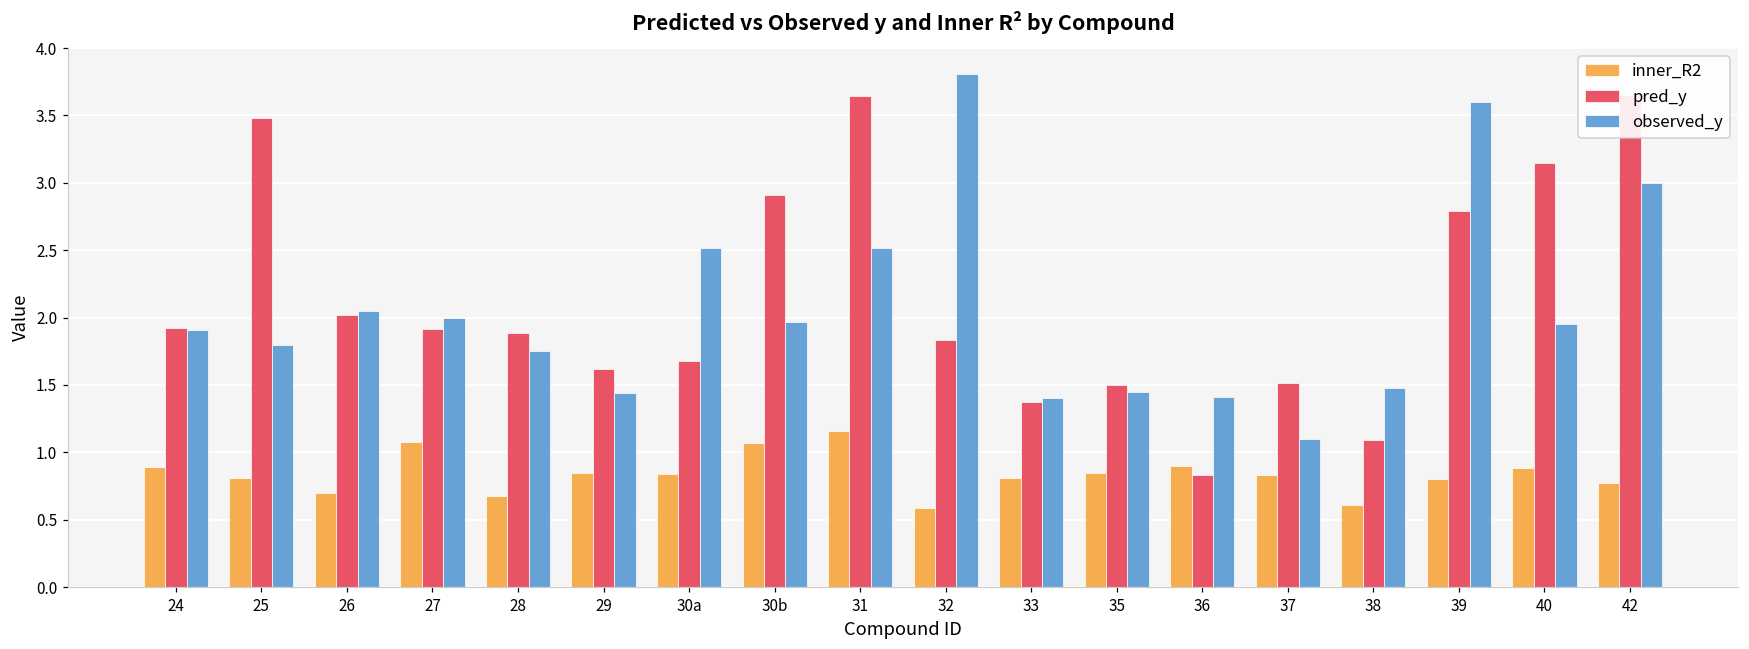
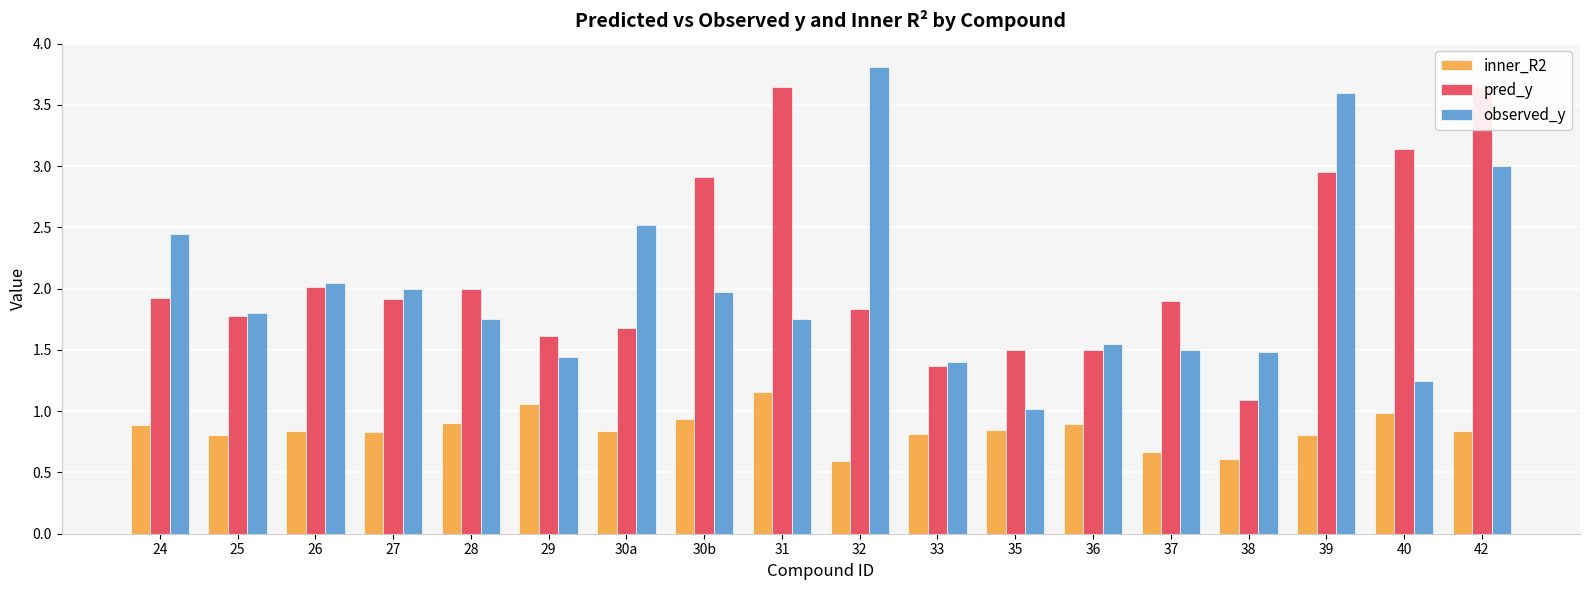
observed_y, 24: 1.91 -> 2.45
pred_y, 25: 3.48 -> 1.78
inner_R2, 26: 0.70 -> 0.84
inner_R2, 27: 1.08 -> 0.83
inner_R2, 28: 0.68 -> 0.91
pred_y, 28: 1.88 -> 2.00
inner_R2, 29: 0.85 -> 1.06
inner_R2, 30b: 1.07 -> 0.94
observed_y, 31: 2.52 -> 1.75
observed_y, 35: 1.45 -> 1.02
pred_y, 36: 0.83 -> 1.50
observed_y, 36: 1.41 -> 1.55
inner_R2, 37: 0.83 -> 0.67
pred_y, 37: 1.52 -> 1.90
observed_y, 37: 1.1 -> 1.5
pred_y, 39: 2.79 -> 2.96
inner_R2, 40: 0.88 -> 0.98
observed_y, 40: 1.95 -> 1.25
inner_R2, 42: 0.77 -> 0.84
